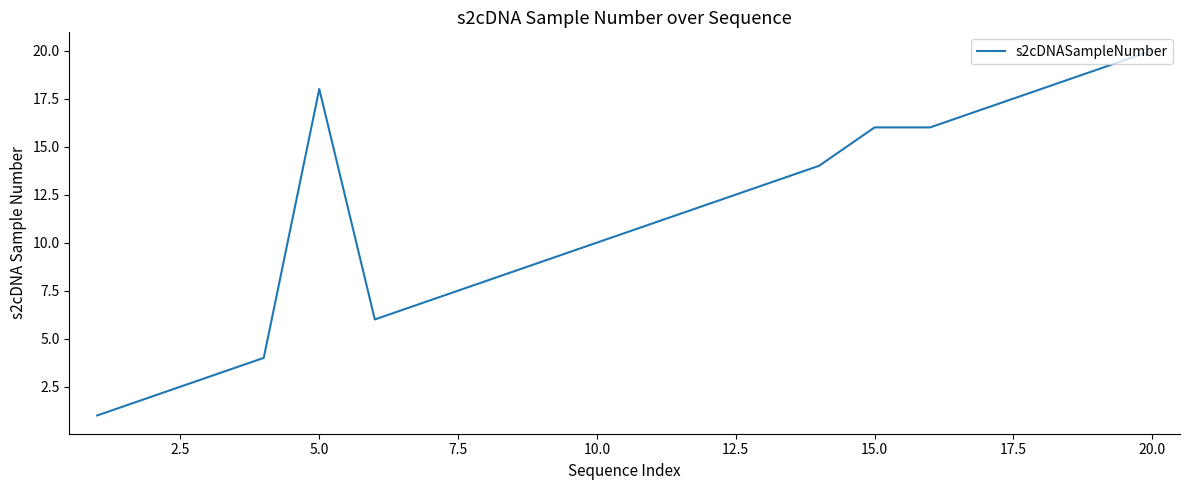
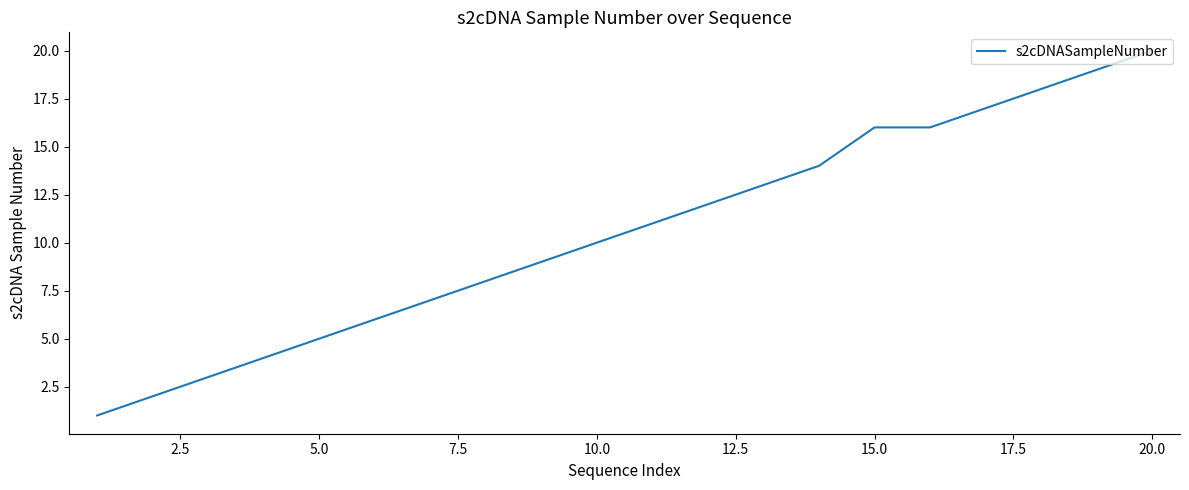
5.0: 18 -> 5
